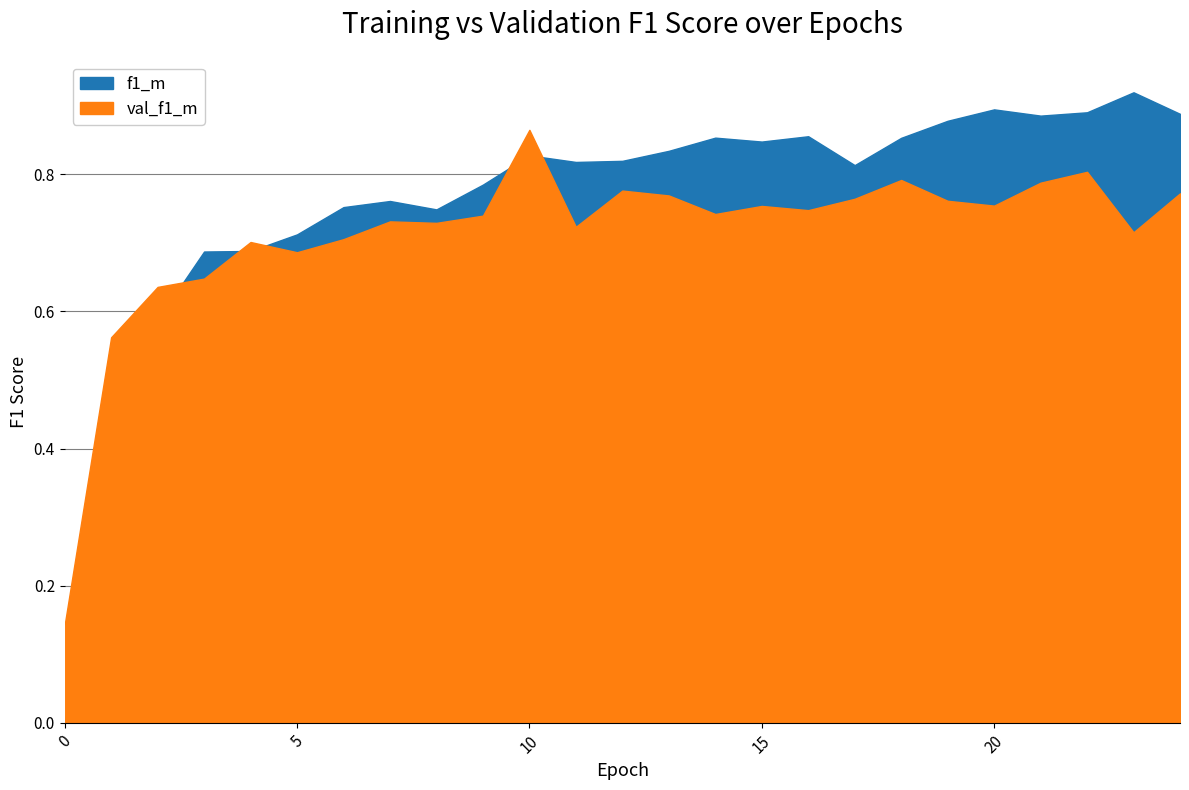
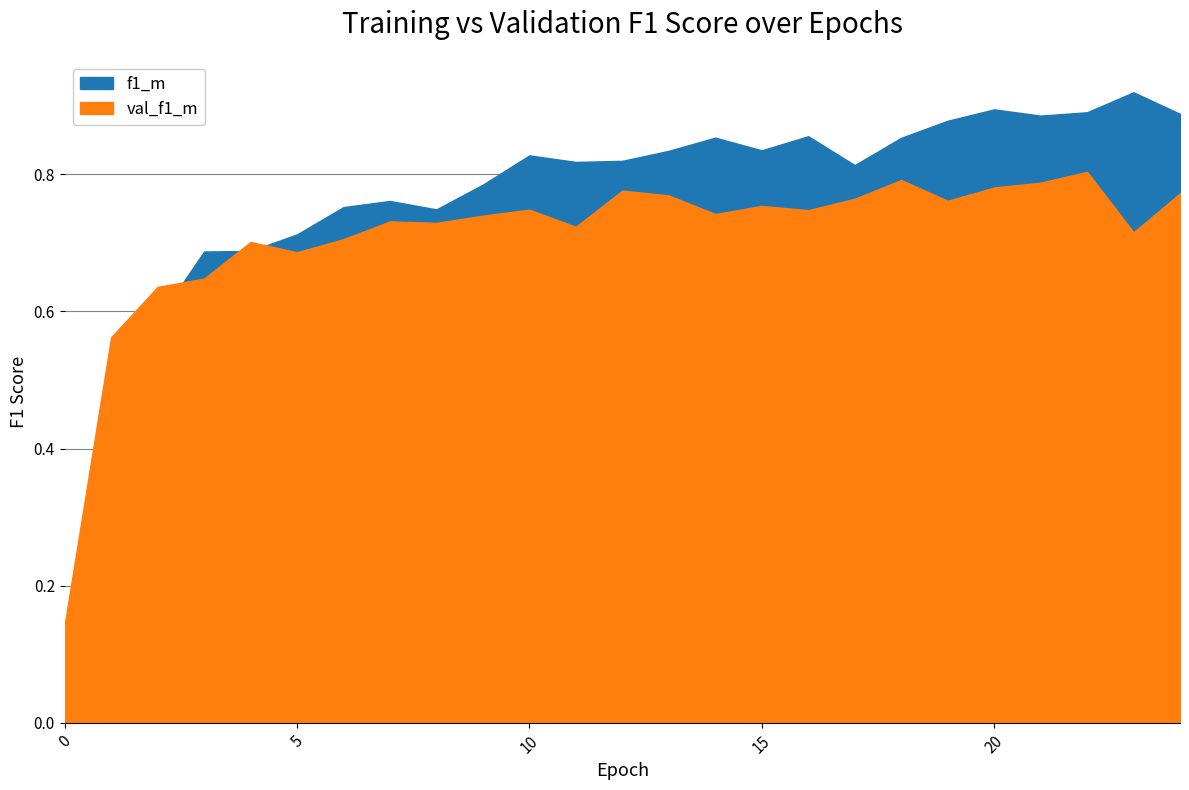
val_f1_m, 10: 0.86 -> 0.75
f1_m, 15: 0.85 -> 0.83
val_f1_m, 20: 0.75 -> 0.78
